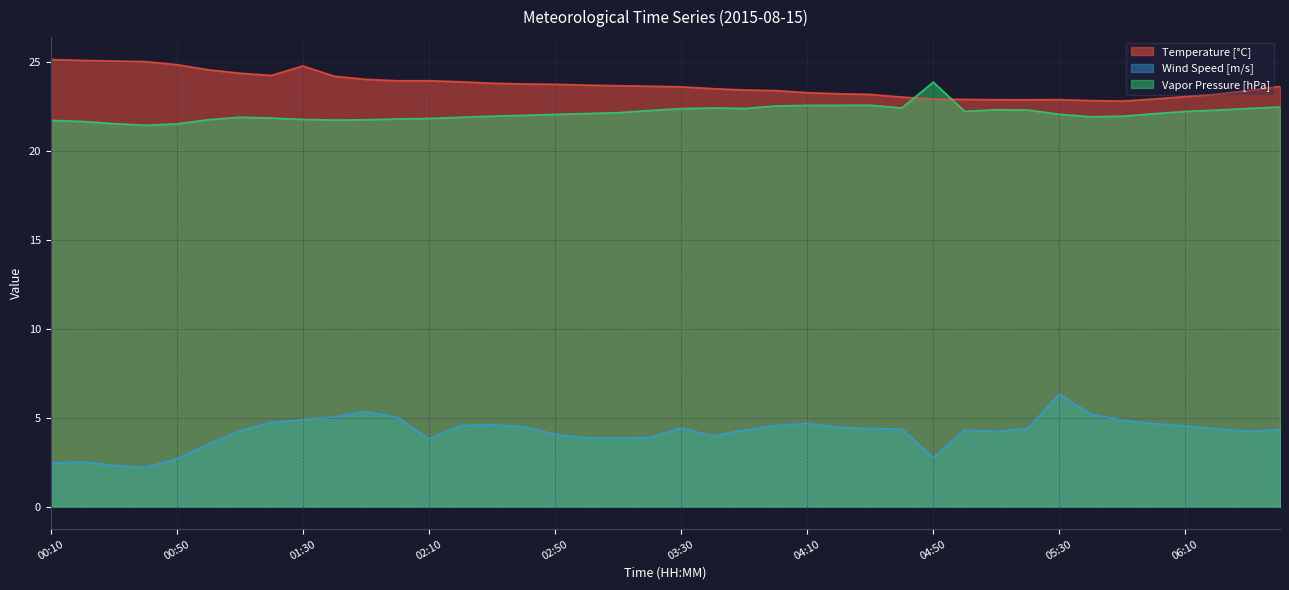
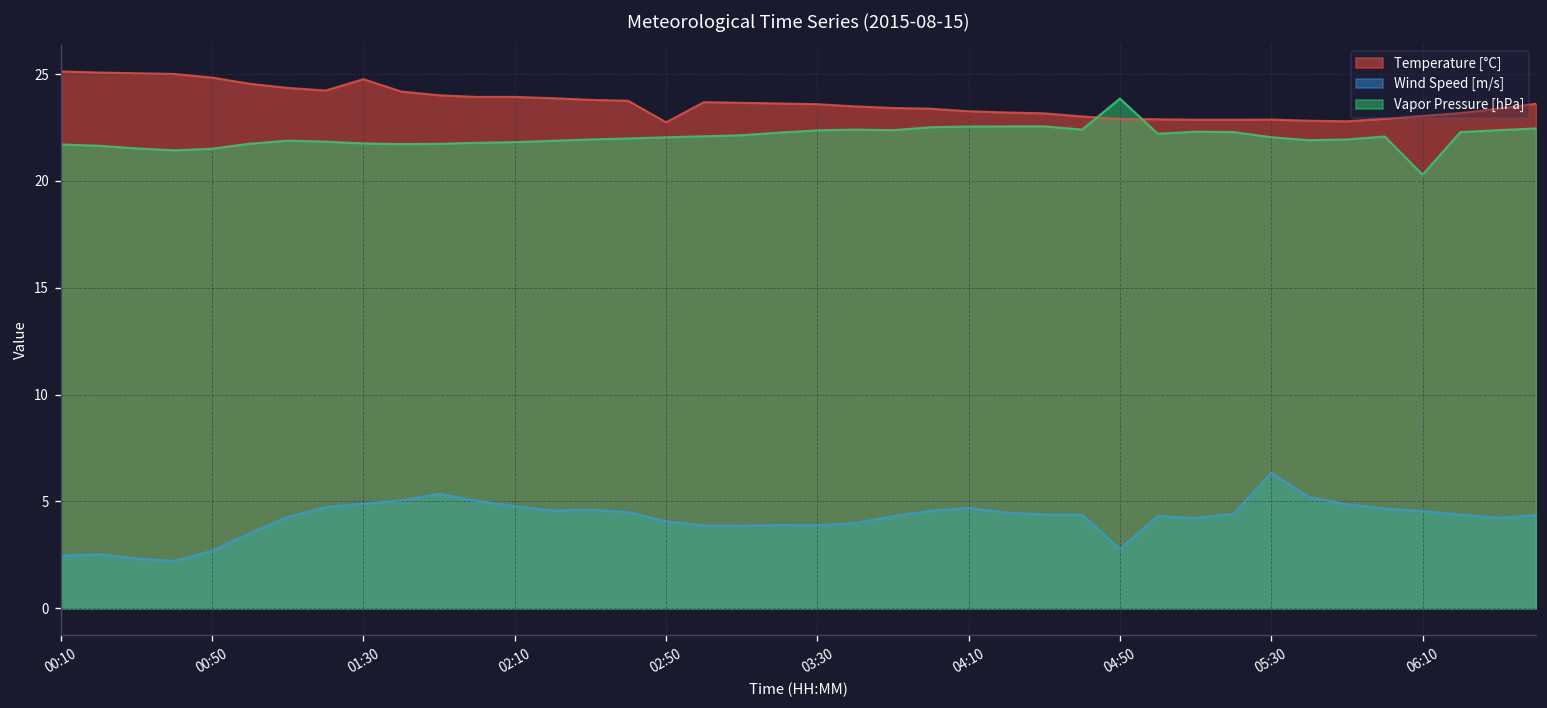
Wind Speed [m/s], 02:10: 3.8 -> 4.8
Temperature [°C], 02:50: 23.7 -> 22.7
Wind Speed [m/s], 03:30: 4.4 -> 3.9
Vapor Pressure [hPa], 06:10: 22.2 -> 20.3
